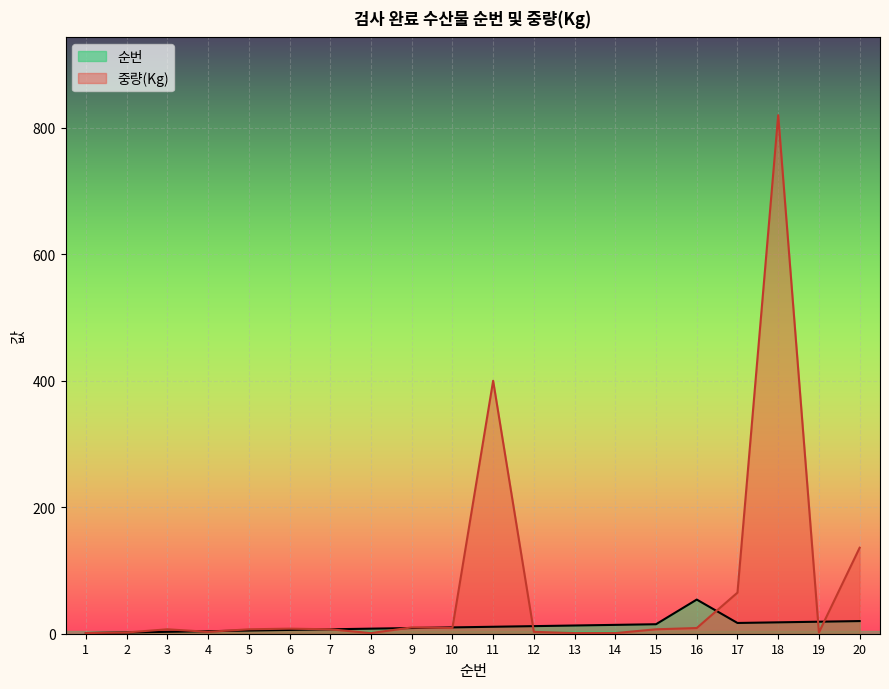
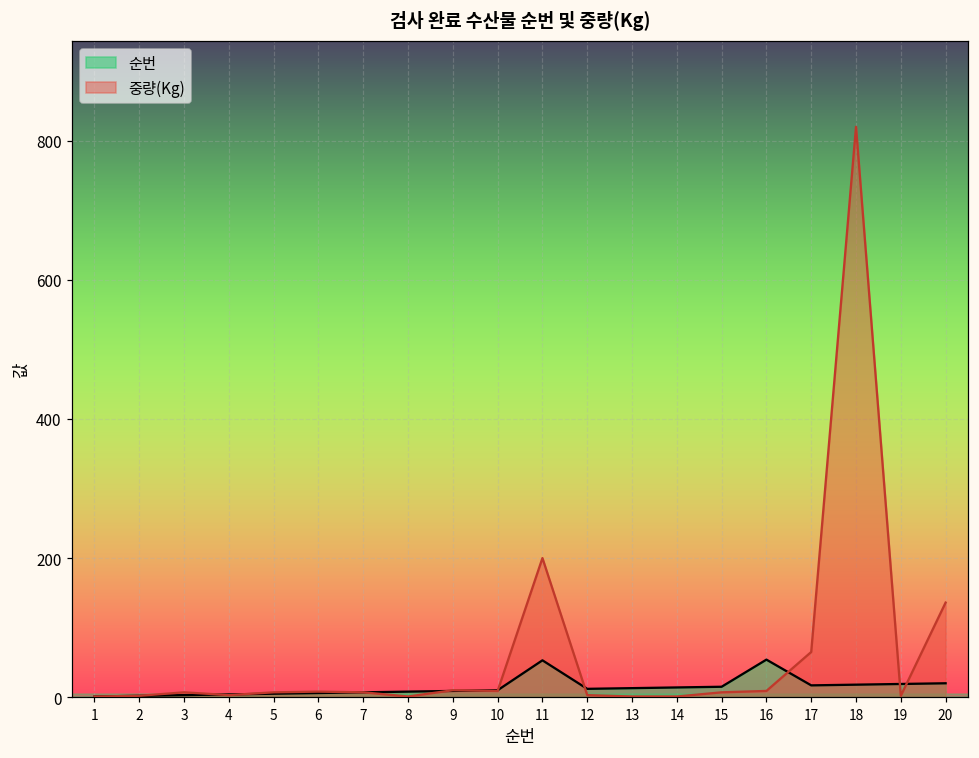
순번, 11: 10 -> 50
중량(Kg), 11: 400 -> 200
